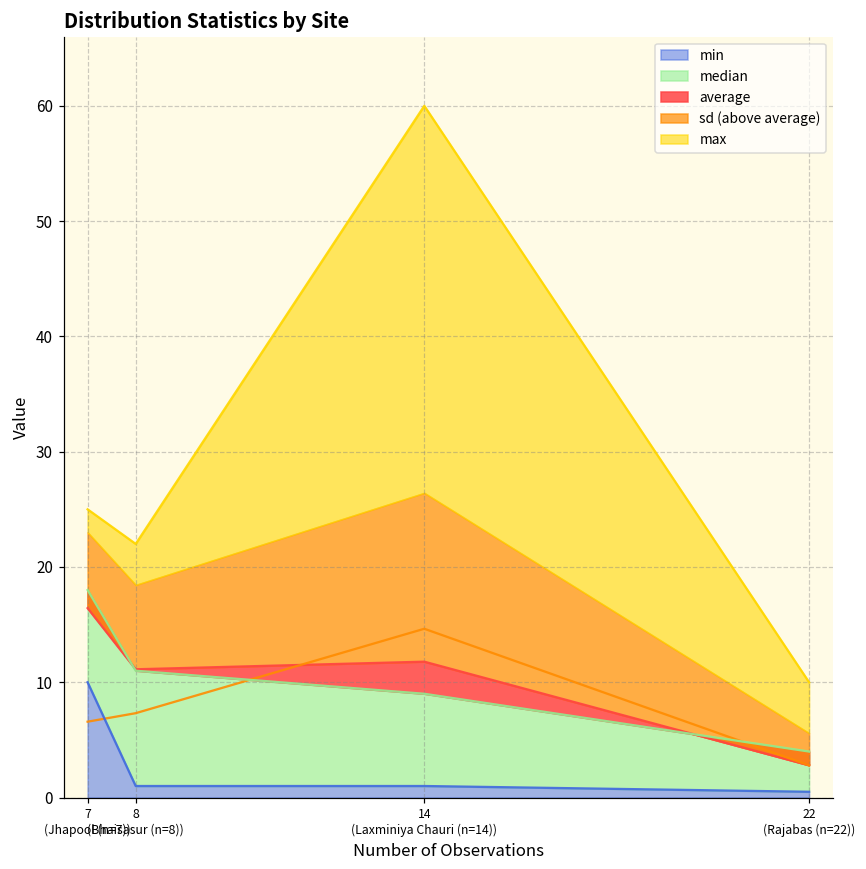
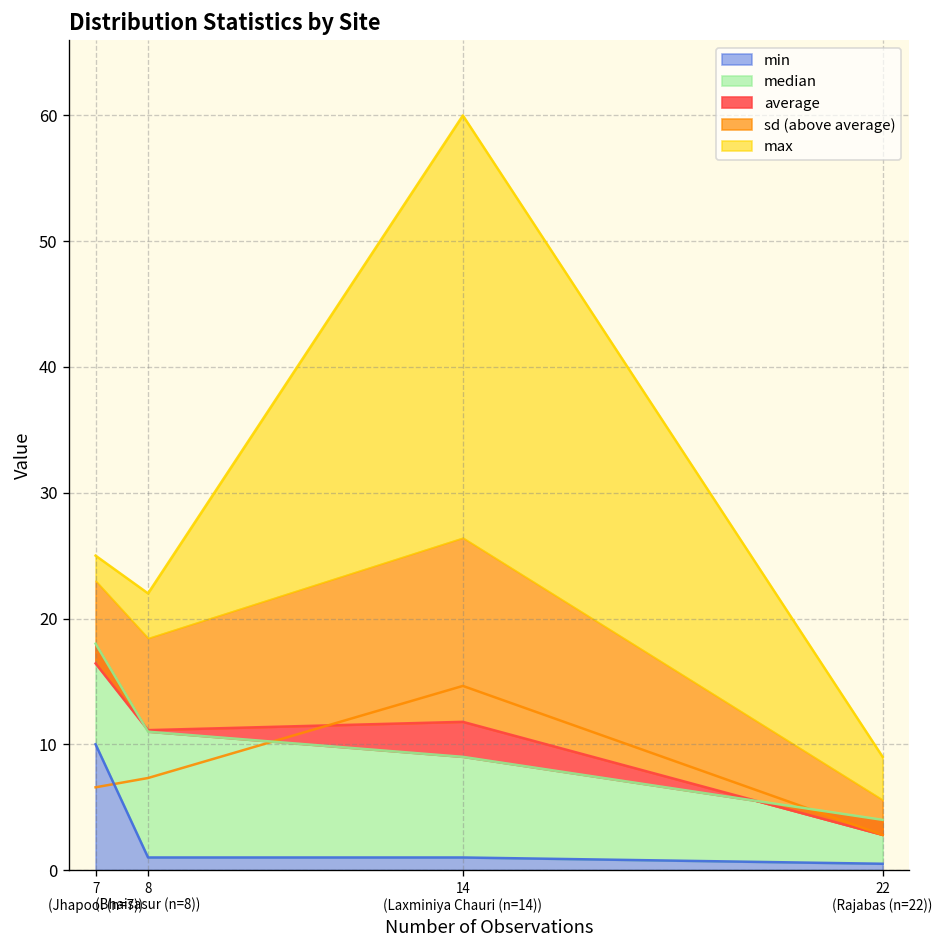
max, 22 (Rajabas (n=22)): 10 -> 9
